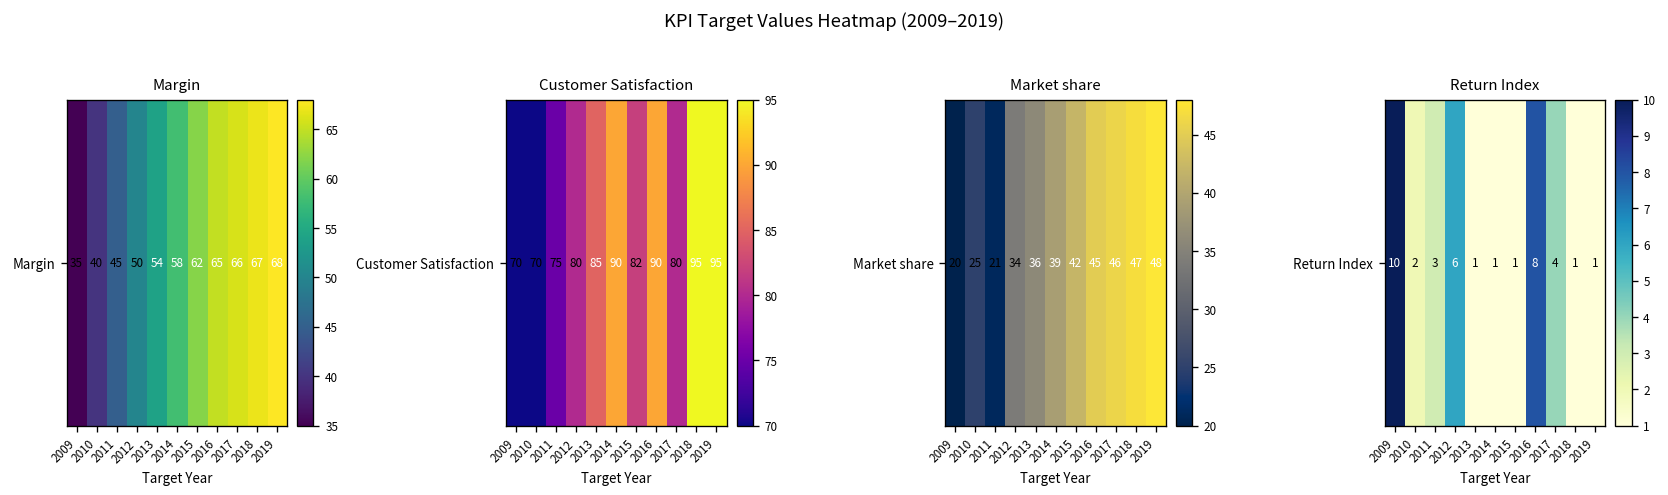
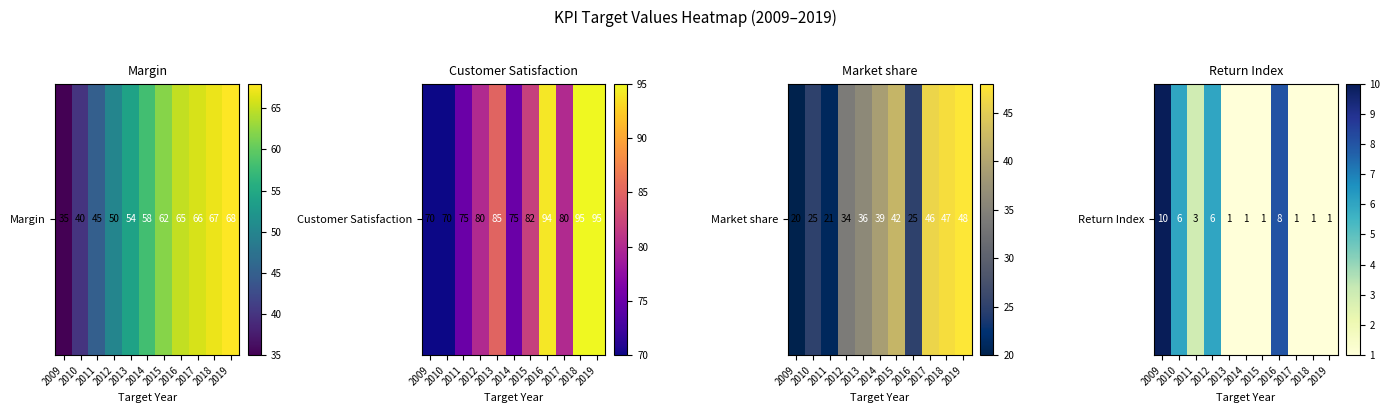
Customer Satisfaction, Customer Satisfaction, 2014: 90 -> 75
Customer Satisfaction, Customer Satisfaction, 2016: 90 -> 94
Market share, Market share, 2016: 45 -> 25
Return Index, Return Index, 2010: 2 -> 6
Return Index, Return Index, 2017: 4 -> 1
